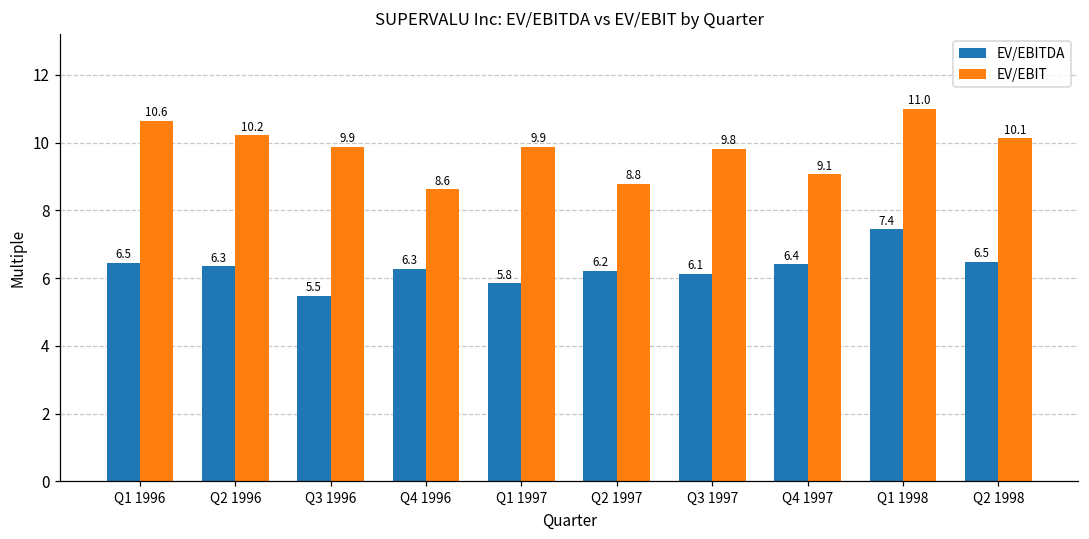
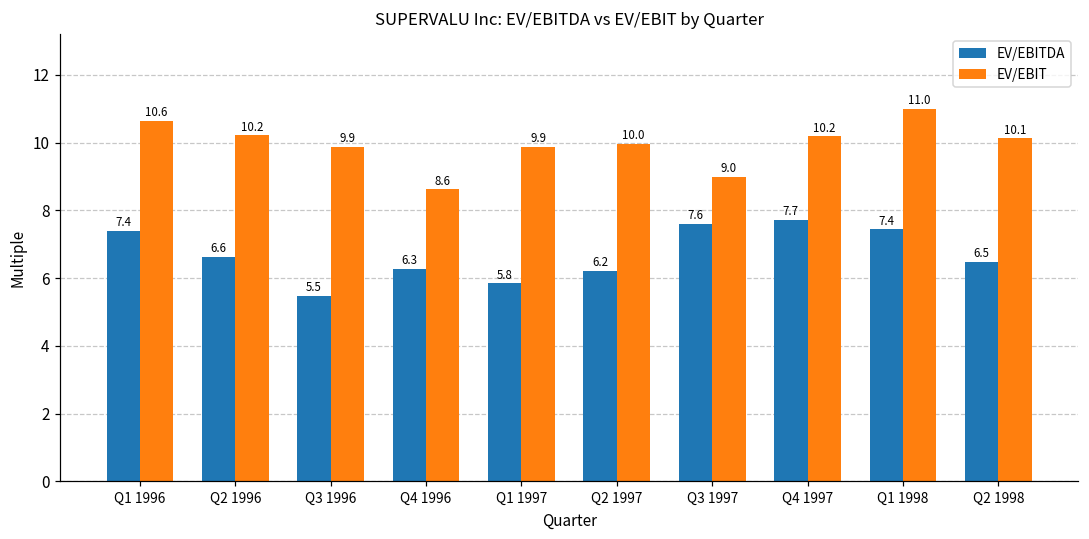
EV/EBITDA, Q1 1996: 6.5 -> 7.4
EV/EBITDA, Q2 1996: 6.3 -> 6.6
EV/EBIT, Q2 1997: 8.8 -> 10.0
EV/EBITDA, Q3 1997: 6.1 -> 7.6
EV/EBIT, Q3 1997: 9.8 -> 9.0
EV/EBITDA, Q4 1997: 6.4 -> 7.7
EV/EBIT, Q4 1997: 9.1 -> 10.2
